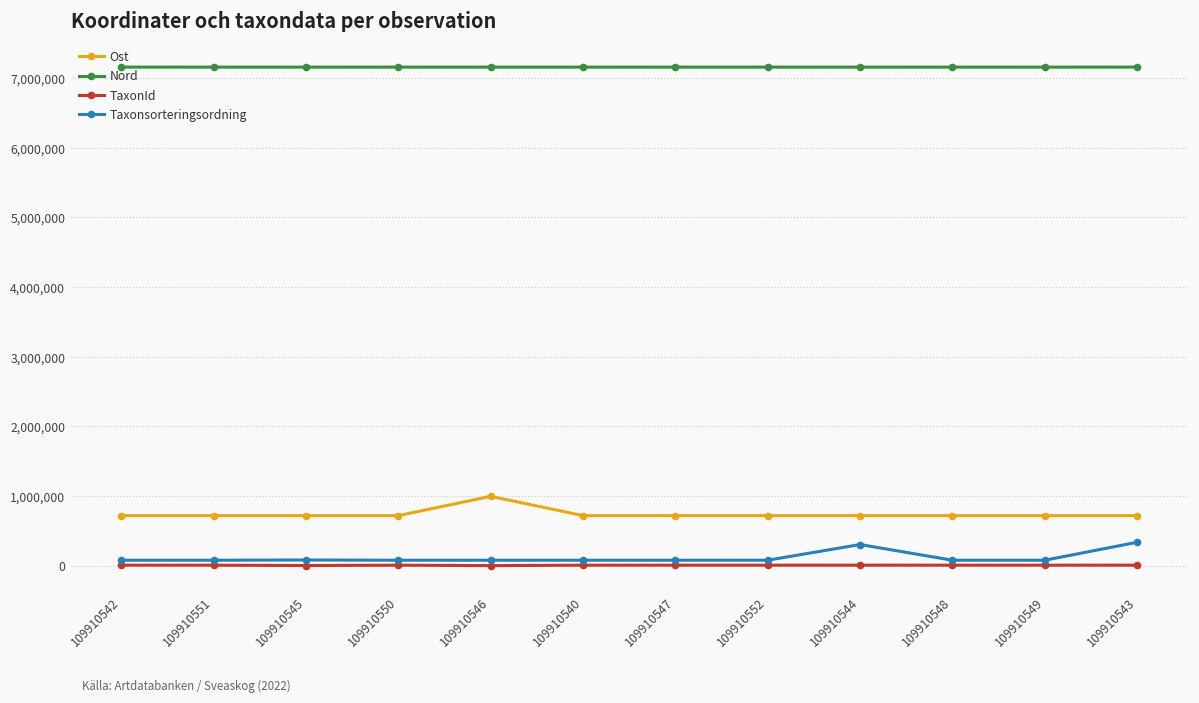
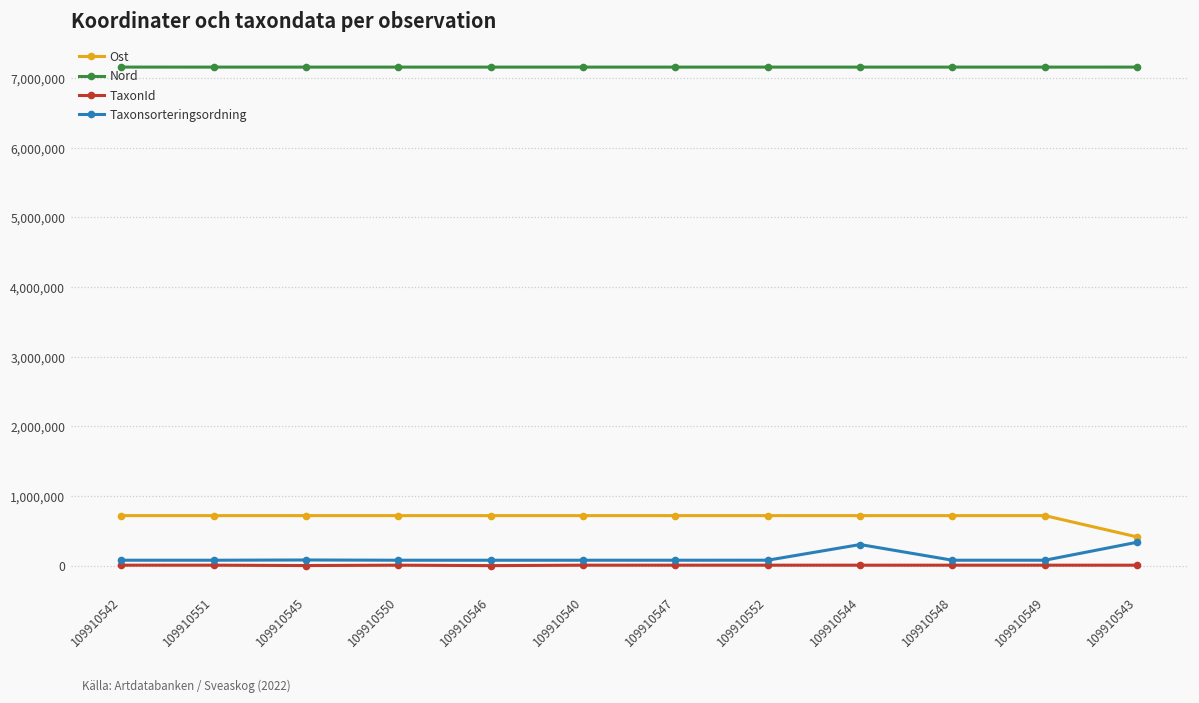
Ost, 109910546: 1,000,000 -> 700,000
Ost, 109910543: 700,000 -> 400,000
